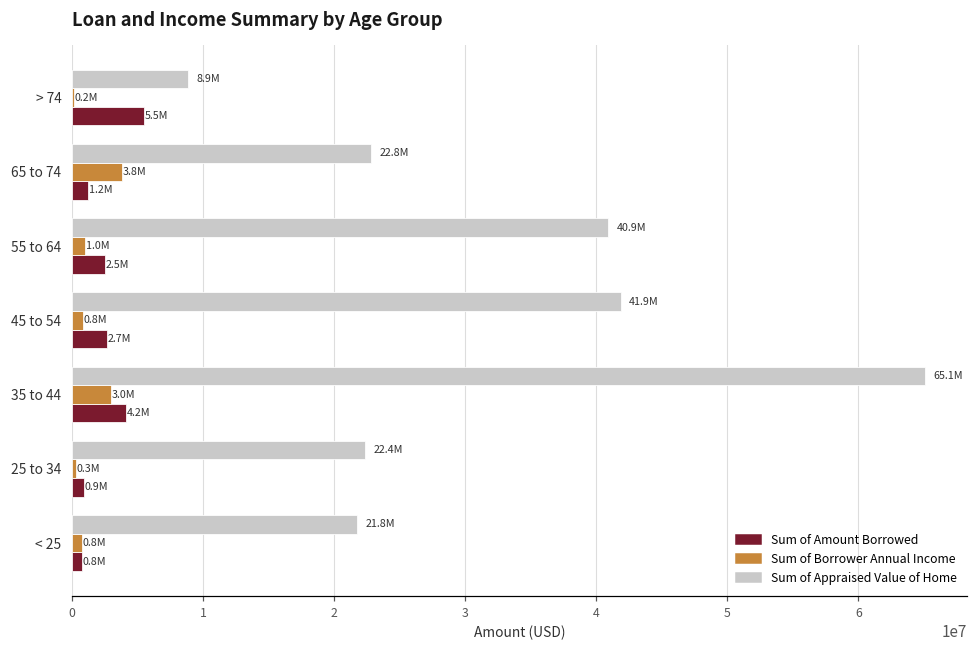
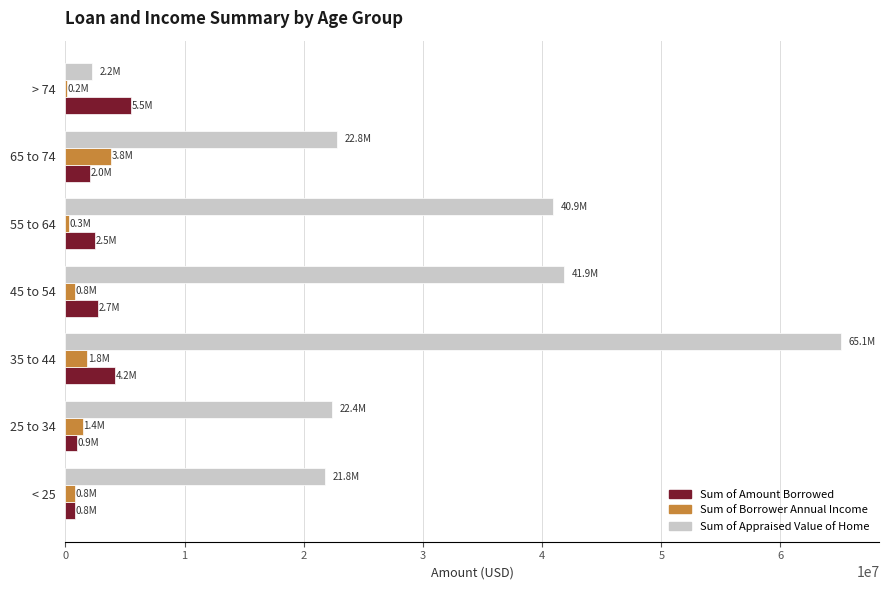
Sum of Appraised Value of Home, > 74: 8.9M -> 2.2M
Sum of Amount Borrowed, 65 to 74: 1.2M -> 2.0M
Sum of Borrower Annual Income, 55 to 64: 1.0M -> 0.3M
Sum of Borrower Annual Income, 35 to 44: 3.0M -> 1.8M
Sum of Borrower Annual Income, 25 to 34: 0.3M -> 1.4M
